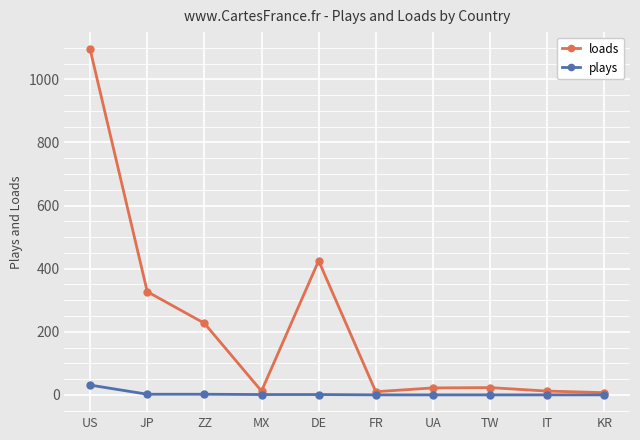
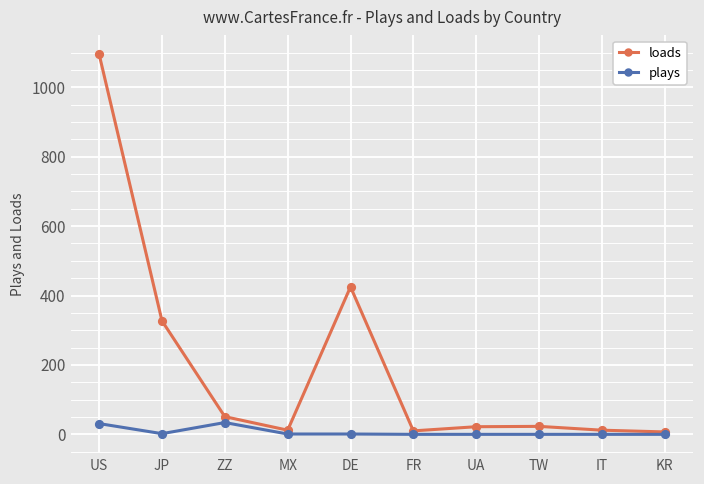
loads, ZZ: 230 -> 50
plays, ZZ: 0 -> 30
